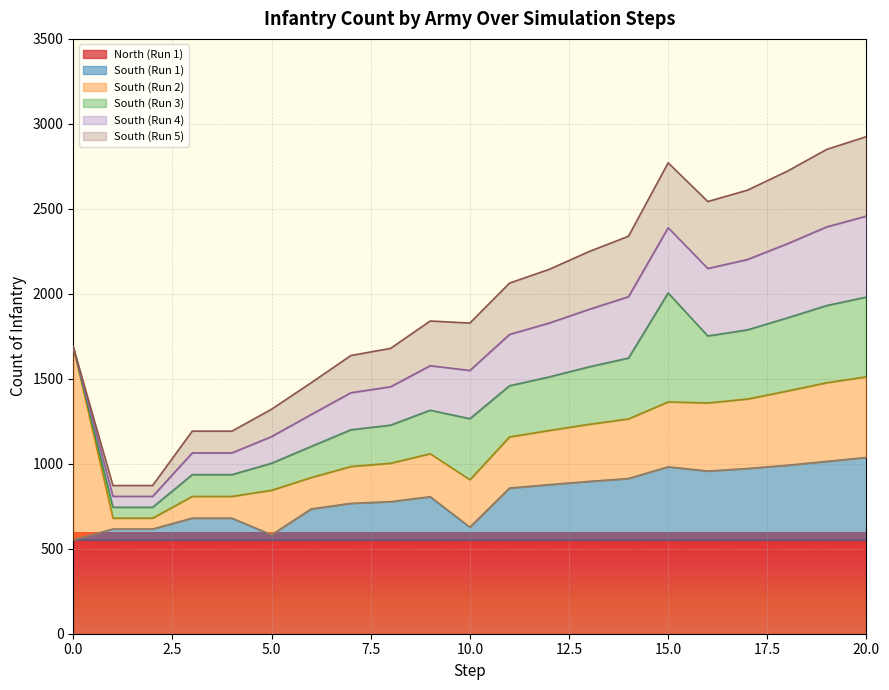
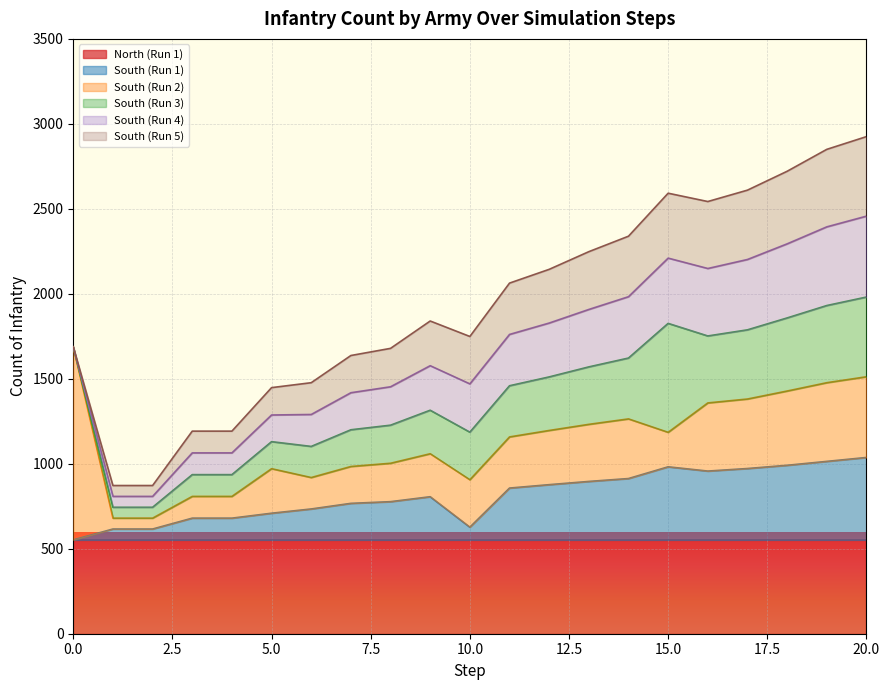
South (Run 1), 5.0: 580 -> 710
South (Run 3), 10.0: 360 -> 280
South (Run 2), 15.0: 380 -> 200
